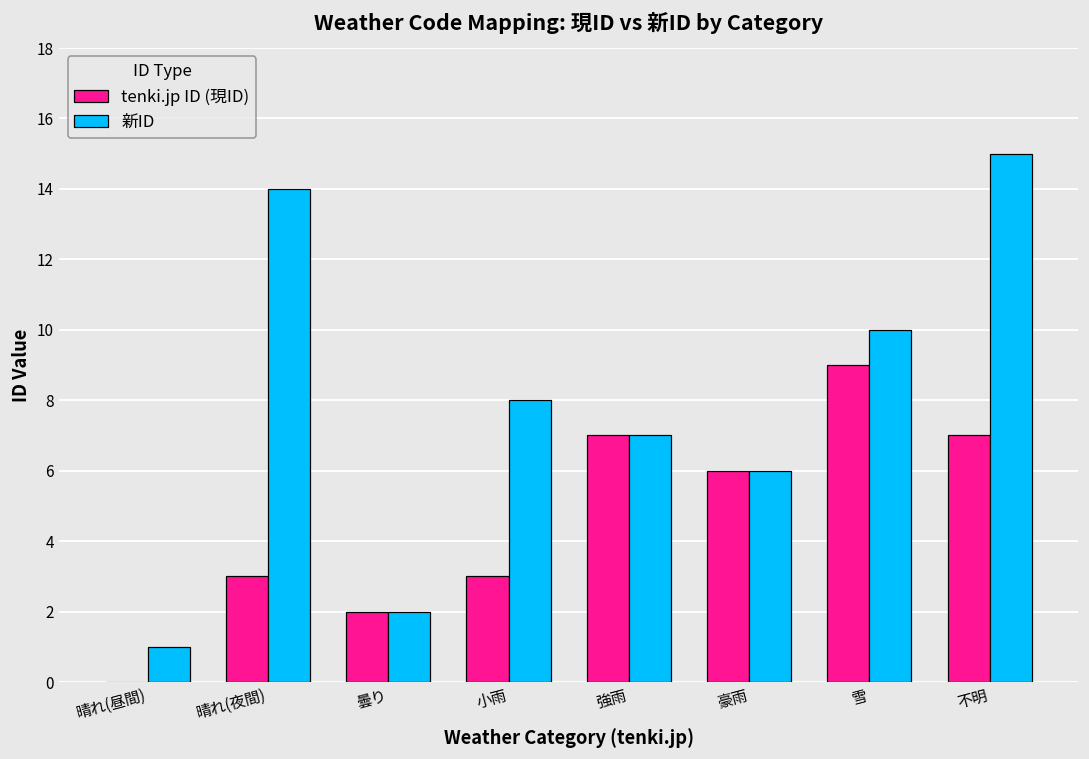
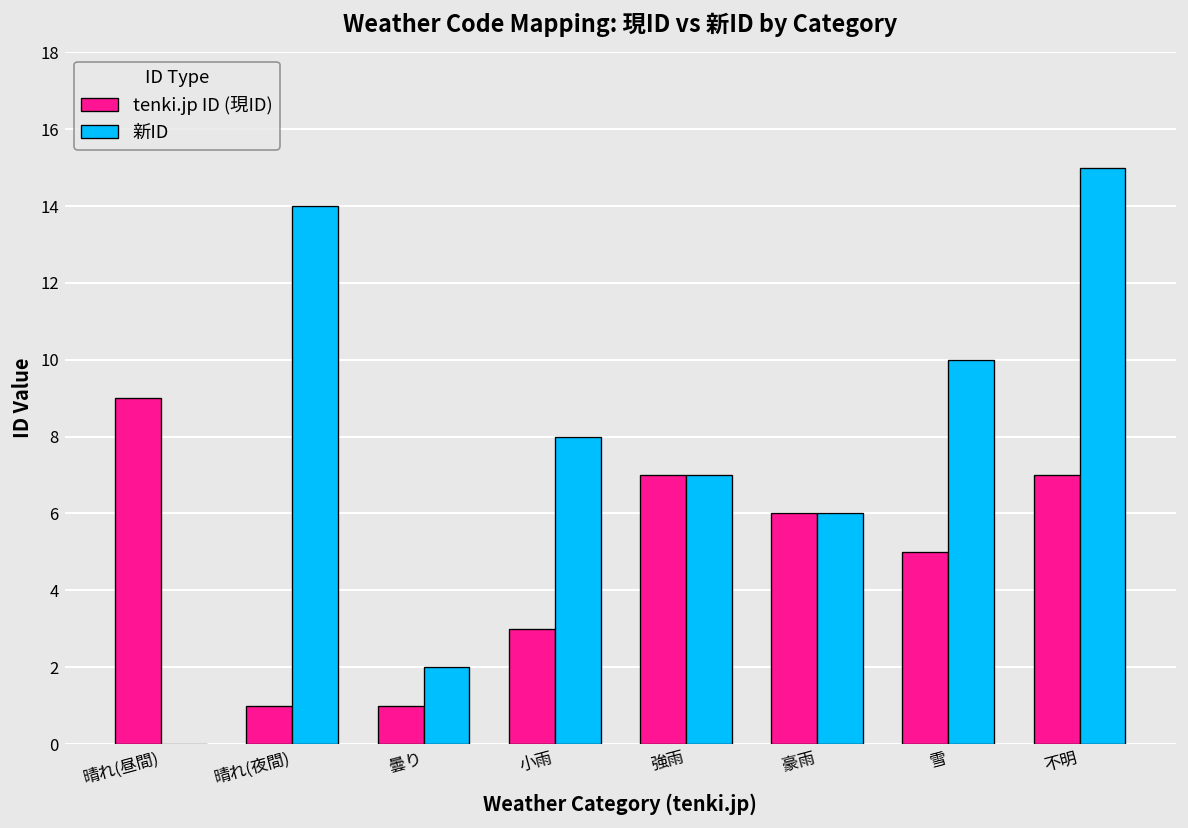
tenki.jp ID (現ID), 晴れ(昼間): 0 -> 9
新ID, 晴れ(昼間): 1 -> 0
tenki.jp ID (現ID), 晴れ(夜間): 3 -> 1
tenki.jp ID (現ID), 曇り: 2 -> 1
tenki.jp ID (現ID), 雪: 9 -> 5
